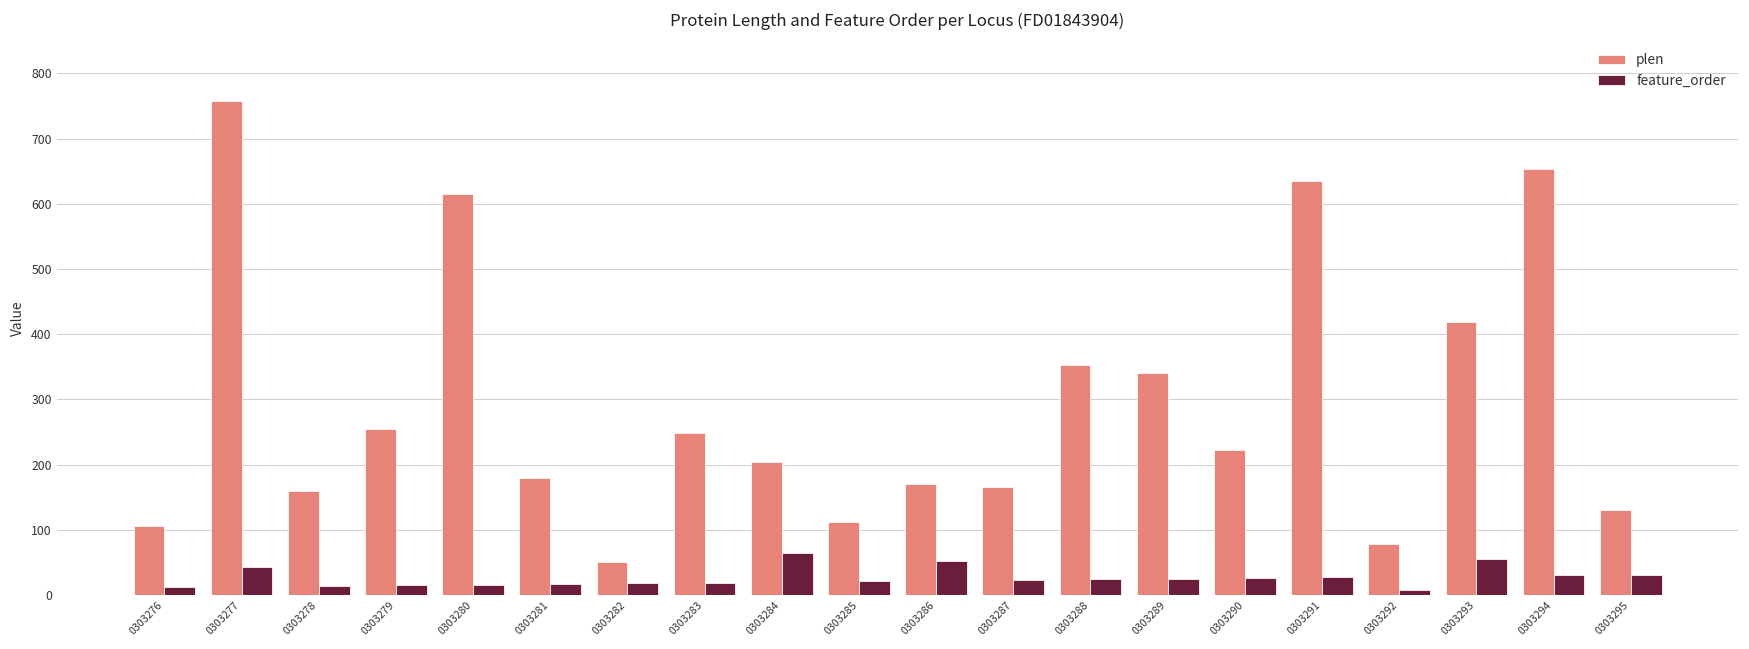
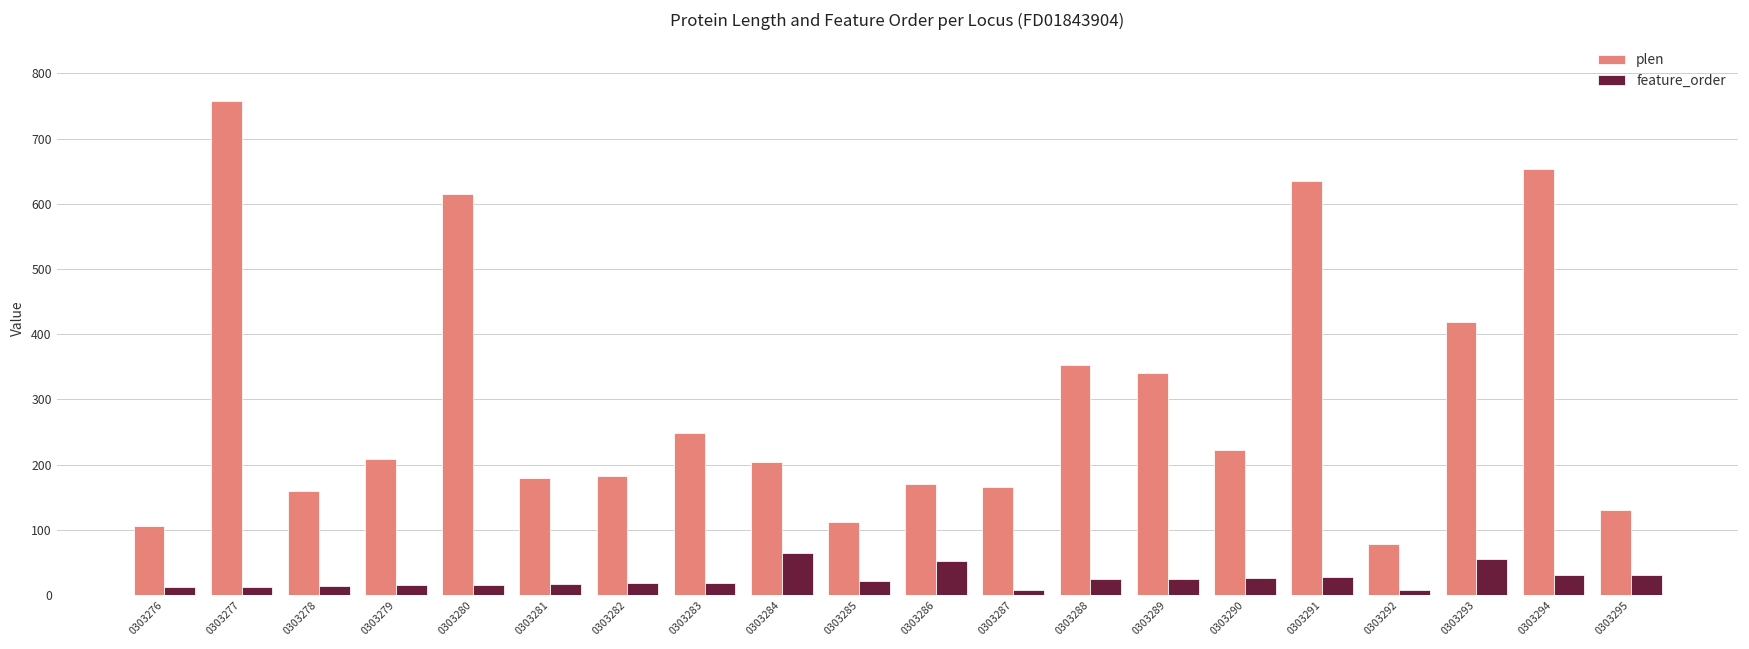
feature_order, 0303277: 40 -> 10
plen, 0303279: 260 -> 210
plen, 0303282: 50 -> 180
feature_order, 0303287: 20 -> 10
